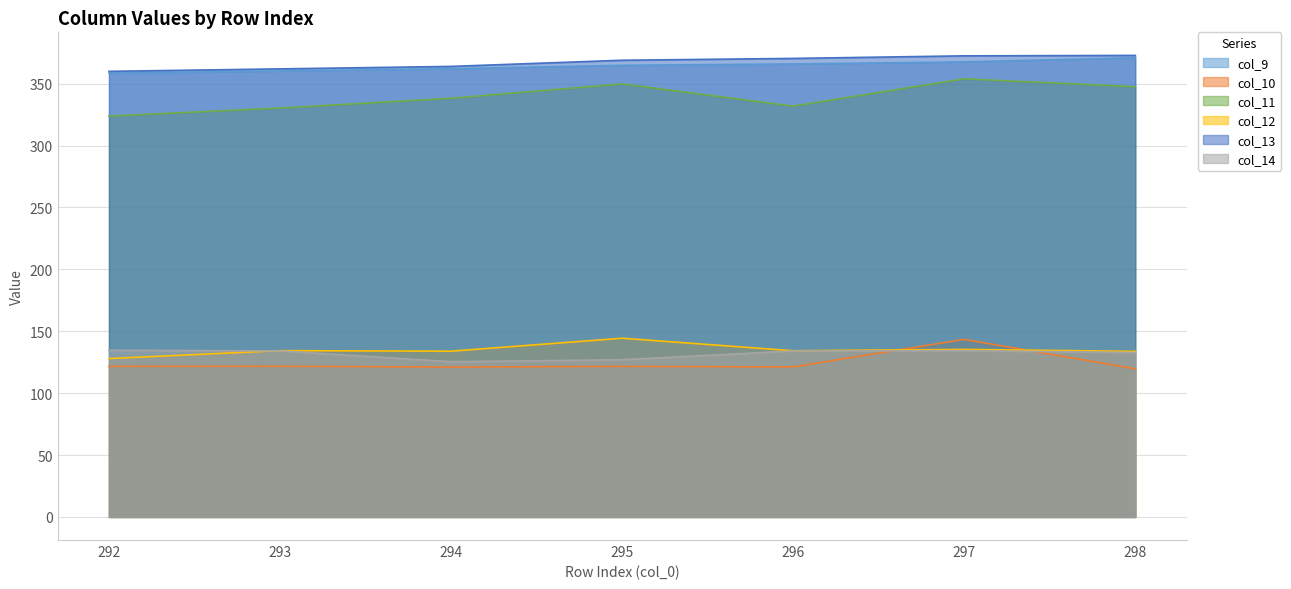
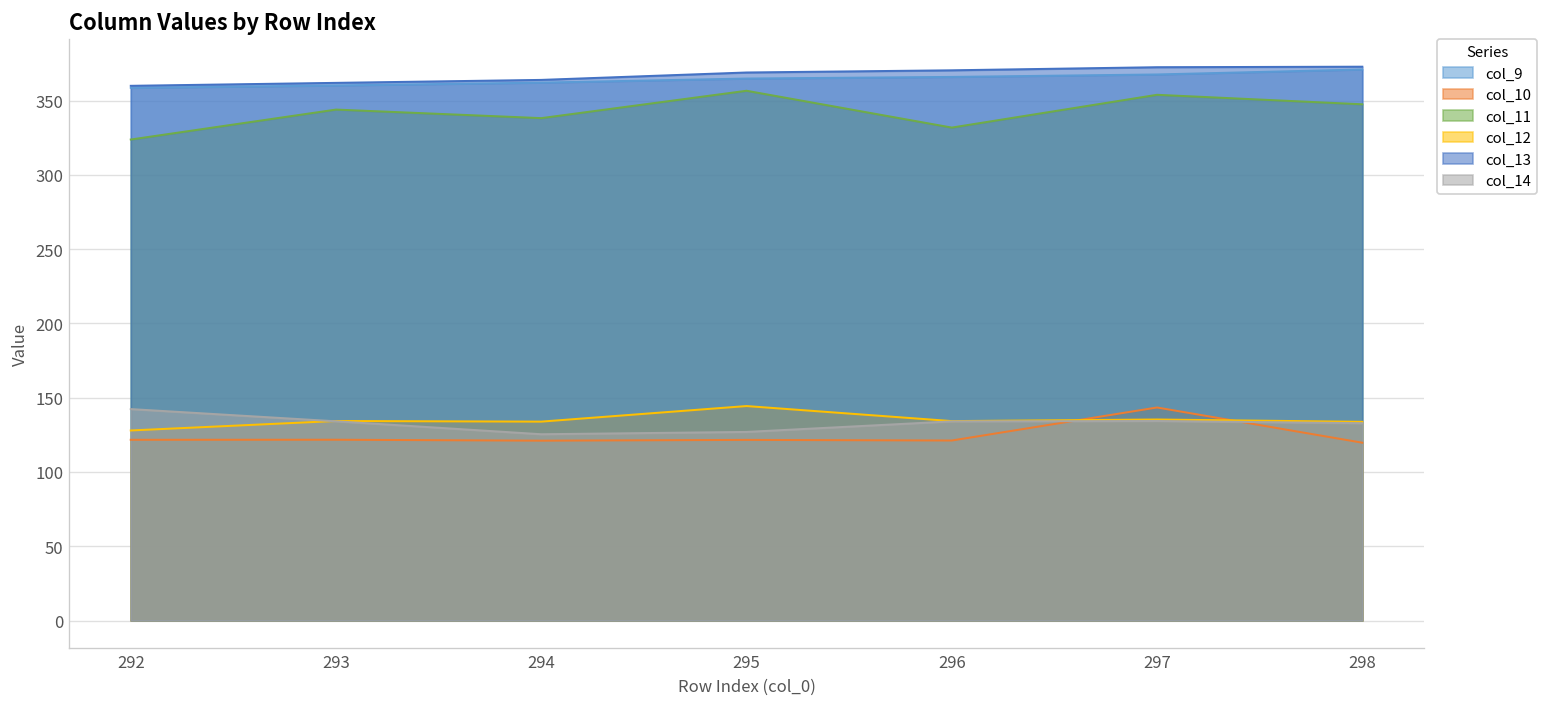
col_14, 292: 135 -> 142
col_11, 293: 330 -> 344
col_11, 295: 350 -> 357
